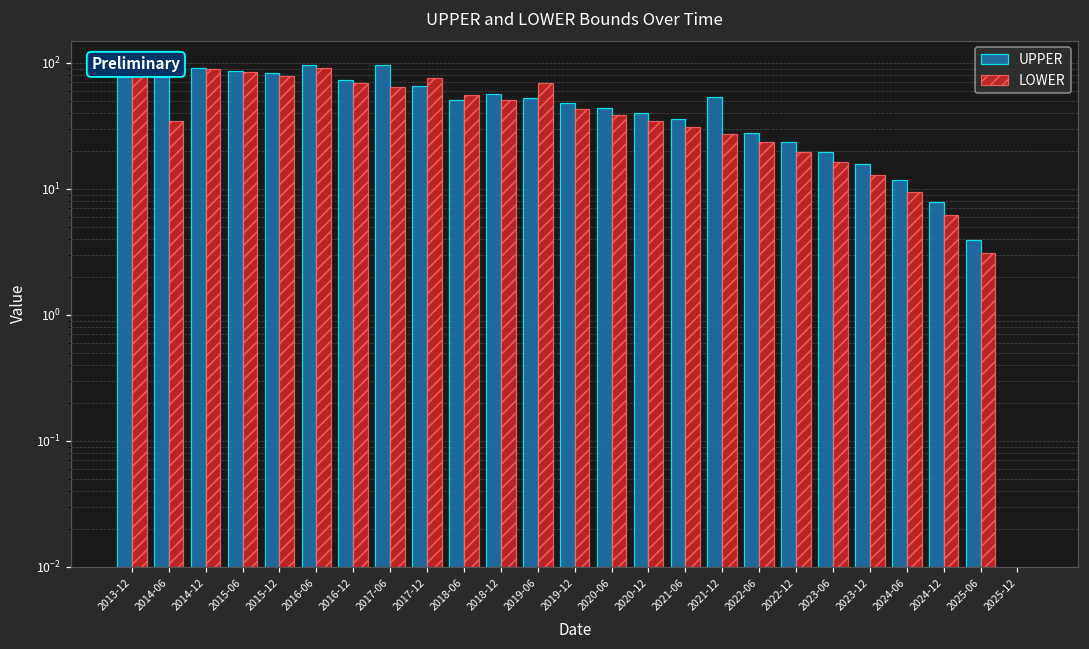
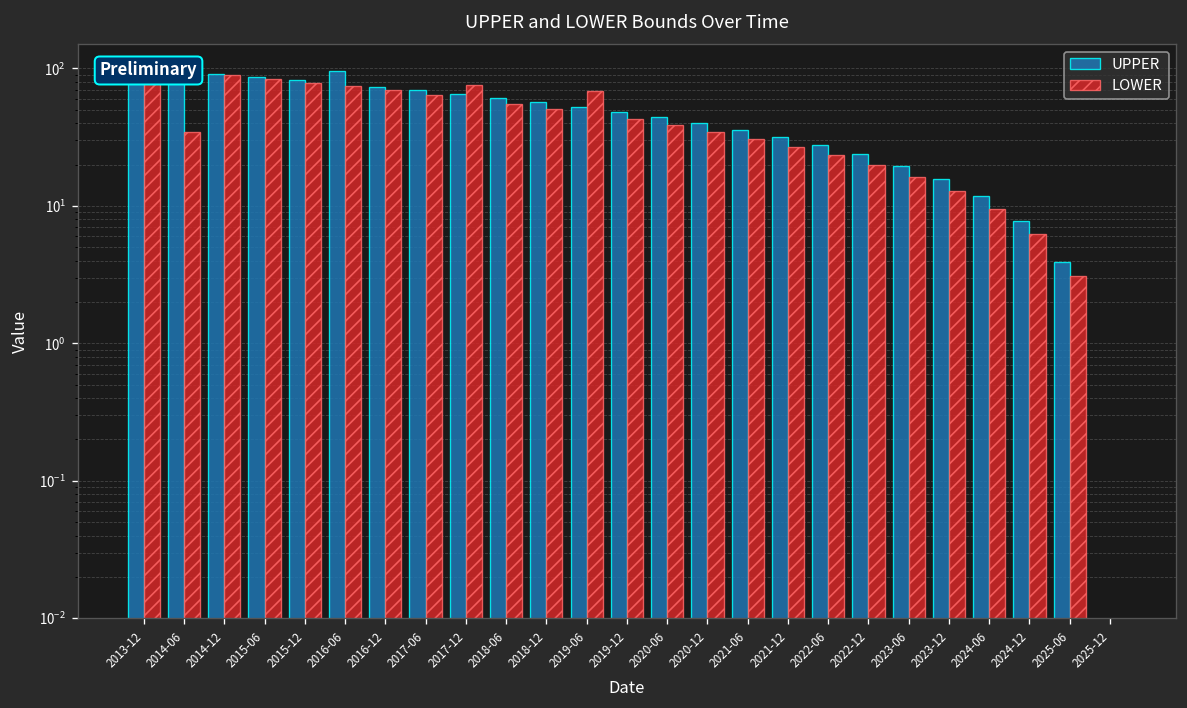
LOWER, 2016-06: 90 -> 70
UPPER, 2017-06: 100 -> 70
UPPER, 2018-06: 50 -> 60
UPPER, 2021-12: 50 -> 32
